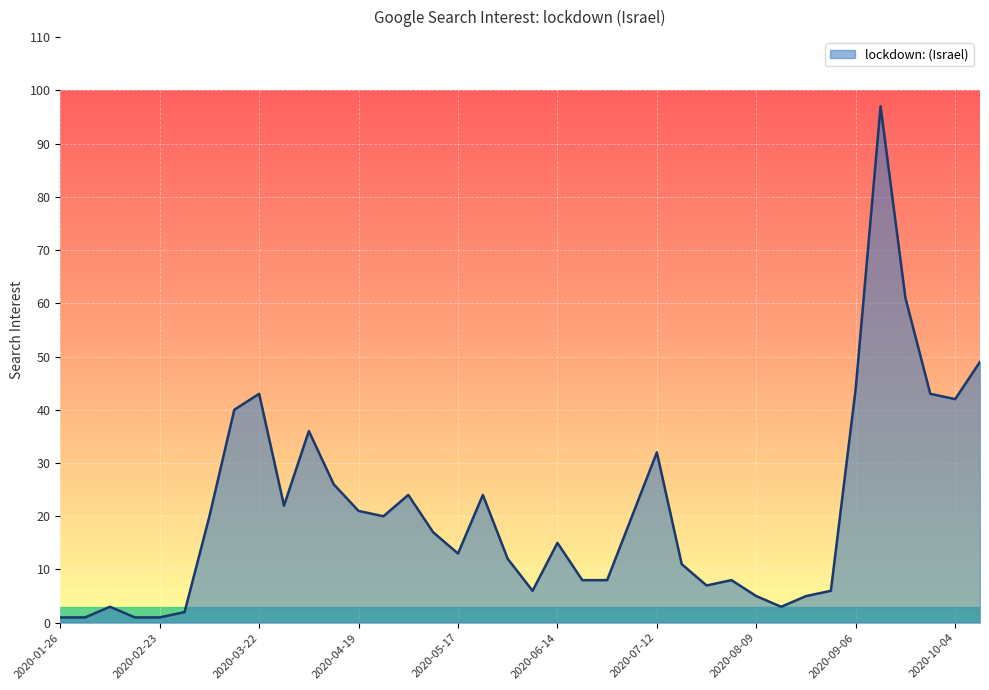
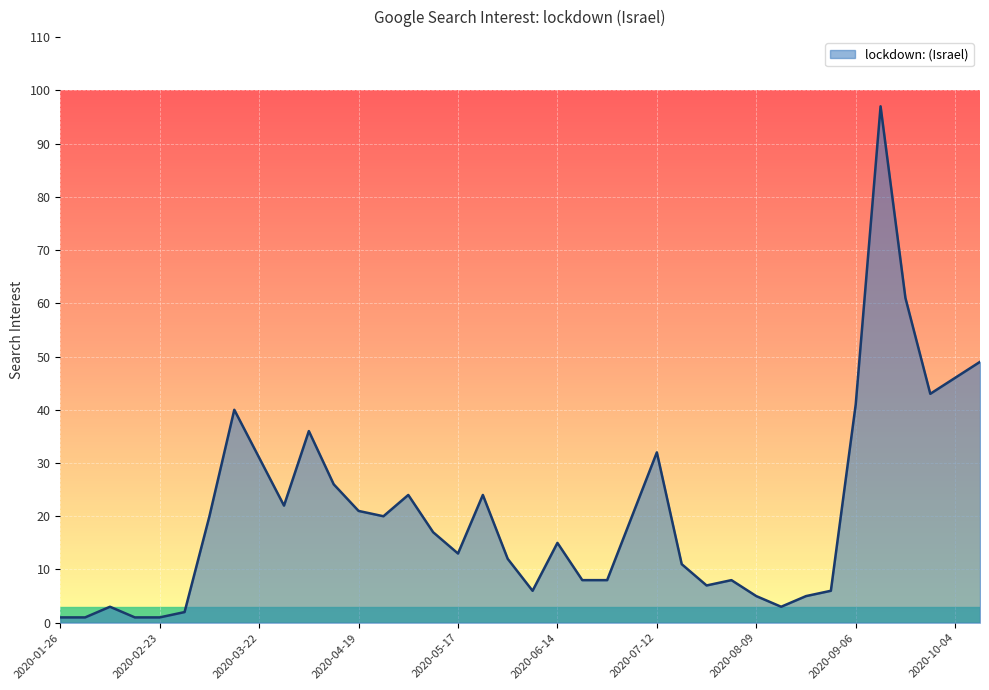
2020-03-22: 43 -> 31
2020-09-06: 44 -> 41
2020-10-04: 42 -> 46
